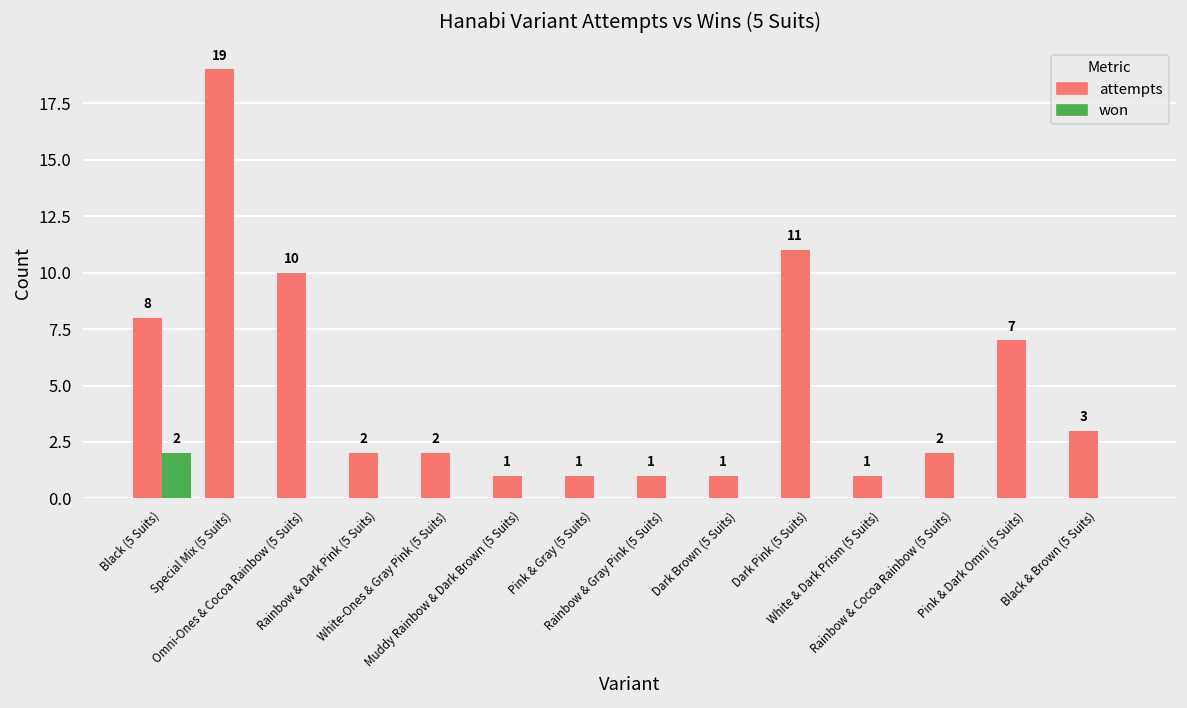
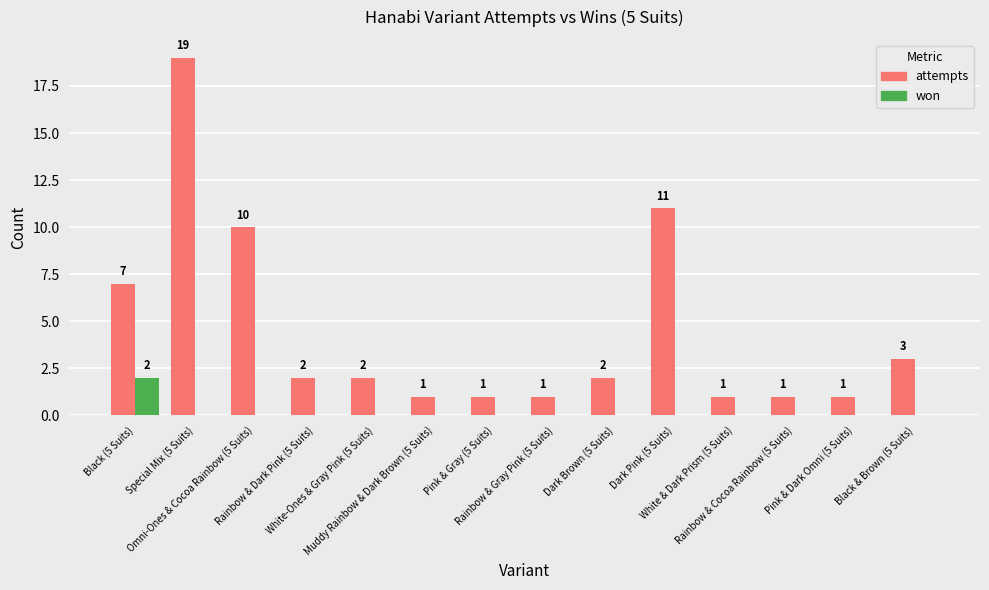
attempts, Black (5 Suits): 8 -> 7
attempts, Dark Brown (5 Suits): 1 -> 2
attempts, Rainbow & Cocoa Rainbow (5 Suits): 2 -> 1
attempts, Pink & Dark Omni (5 Suits): 7 -> 1
